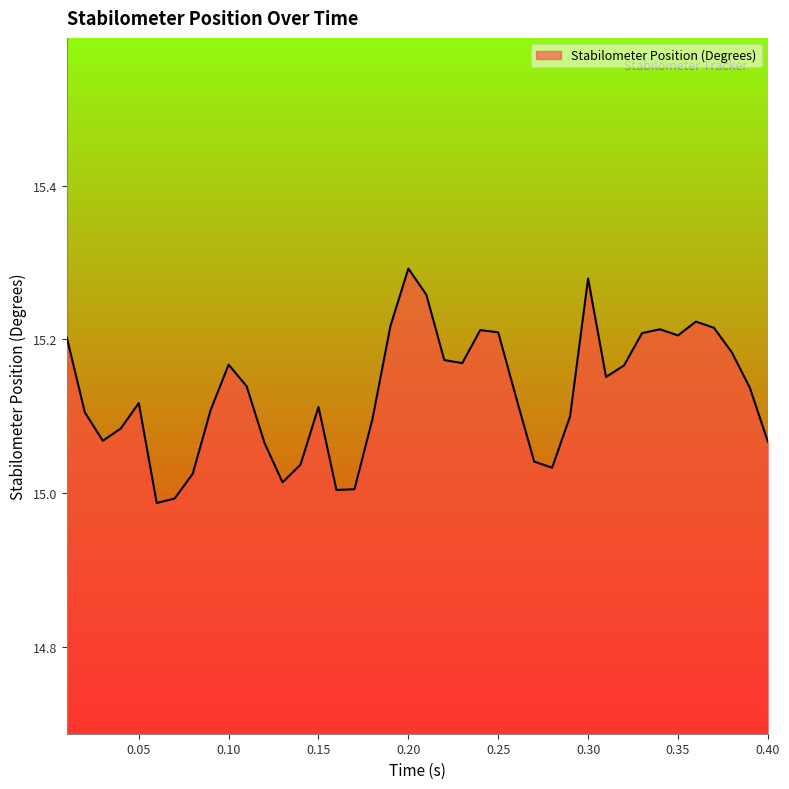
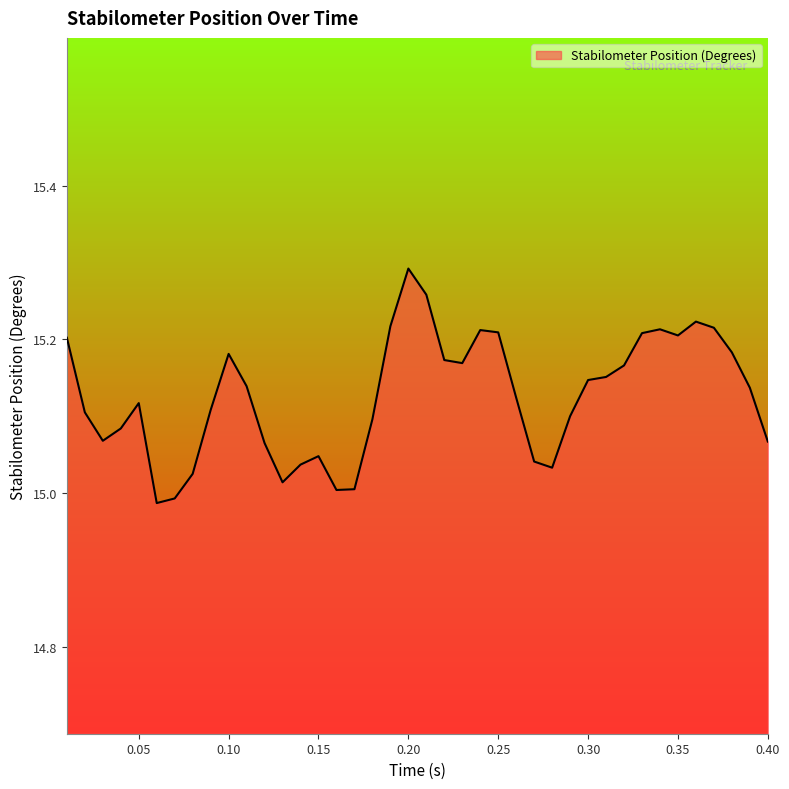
0.10: 15.17 -> 15.18
0.15: 15.11 -> 15.05
0.30: 15.28 -> 15.15
